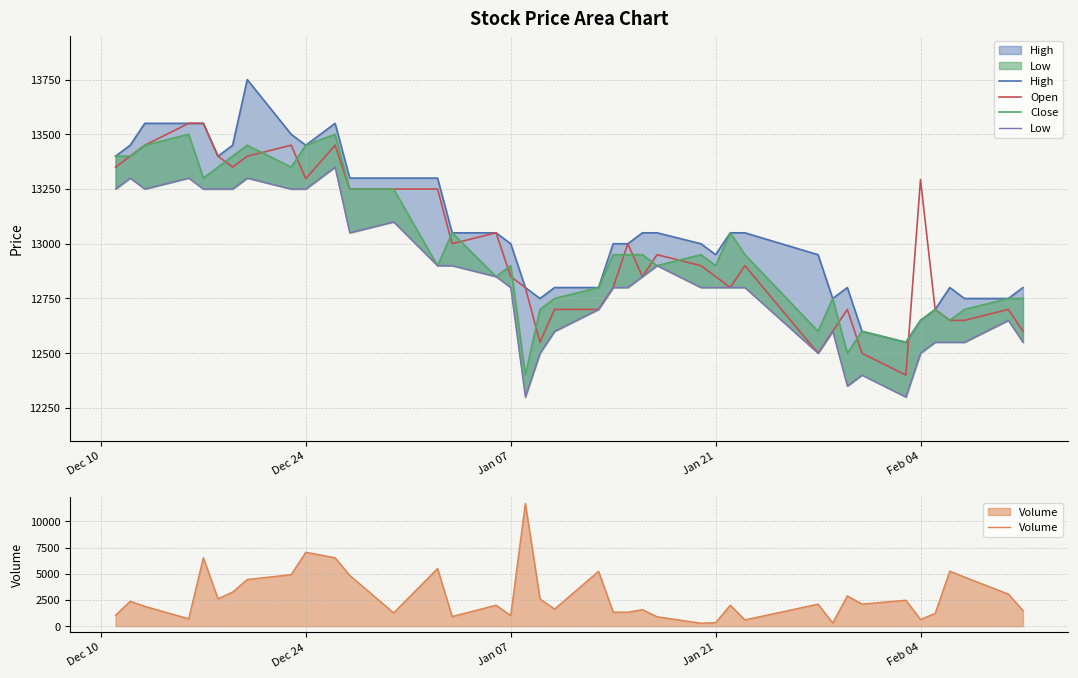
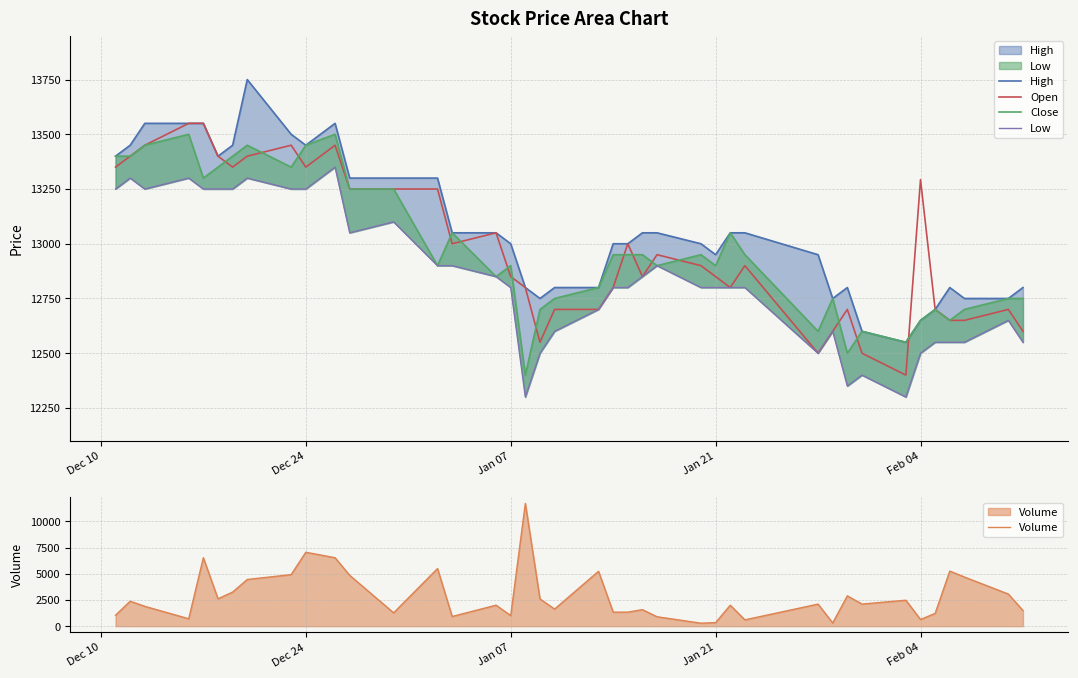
Stock Price Area Chart, Open, Dec 24: 13300 -> 13350
